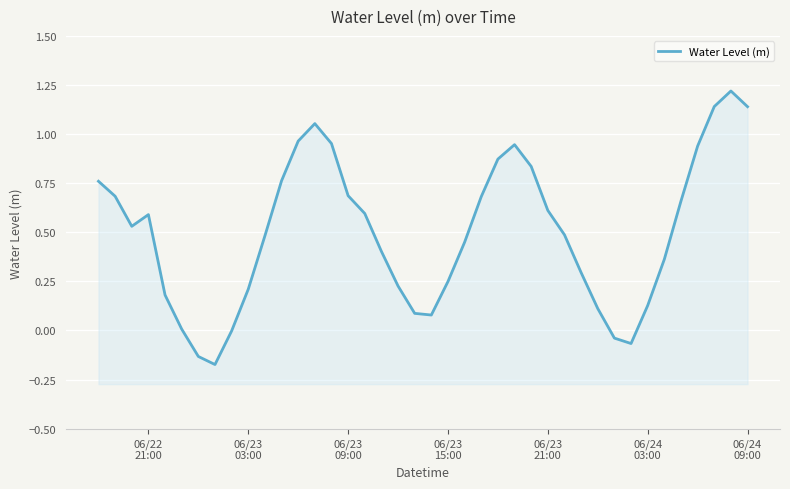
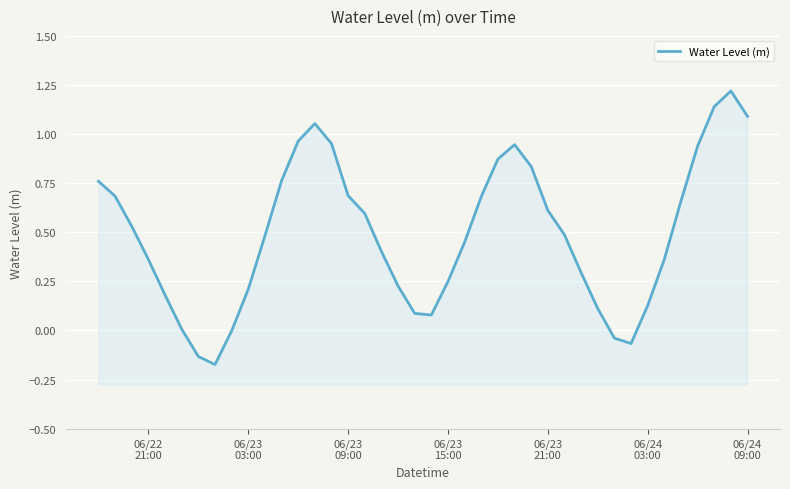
06/22 21:00: 0.59 -> 0.36
06/24 09:00: 1.14 -> 1.09
